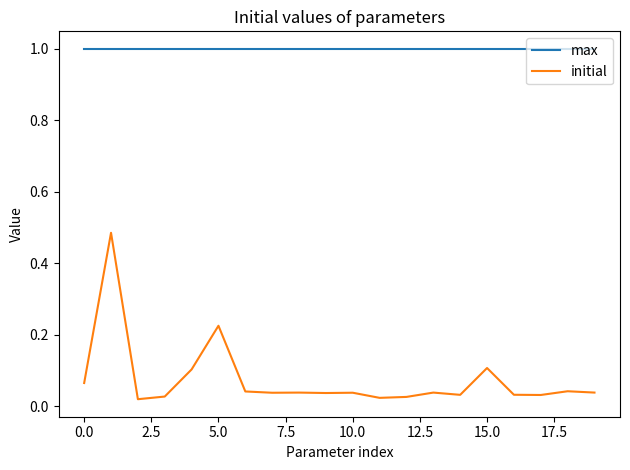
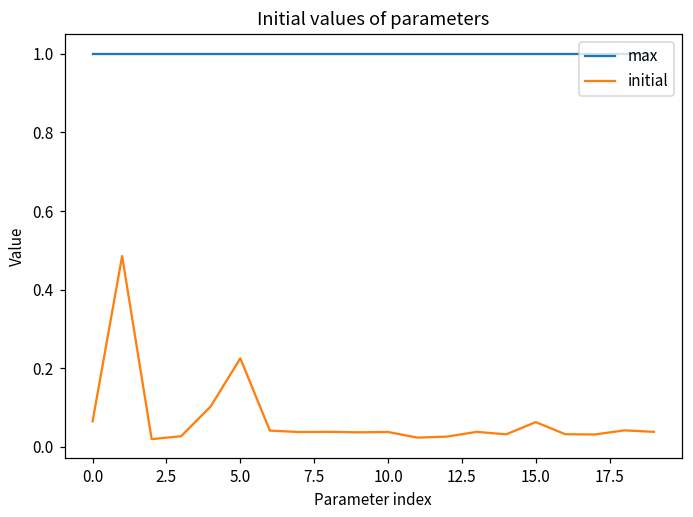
initial, 15.0: 0.11 -> 0.06
